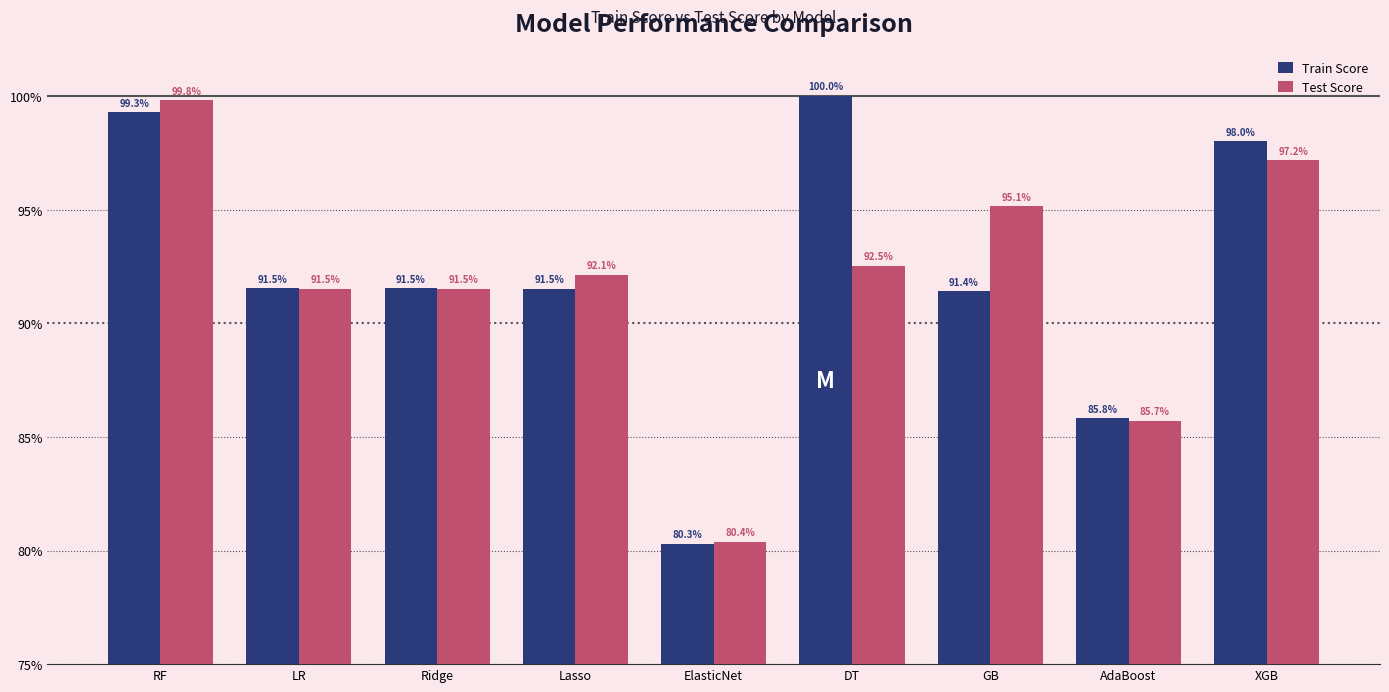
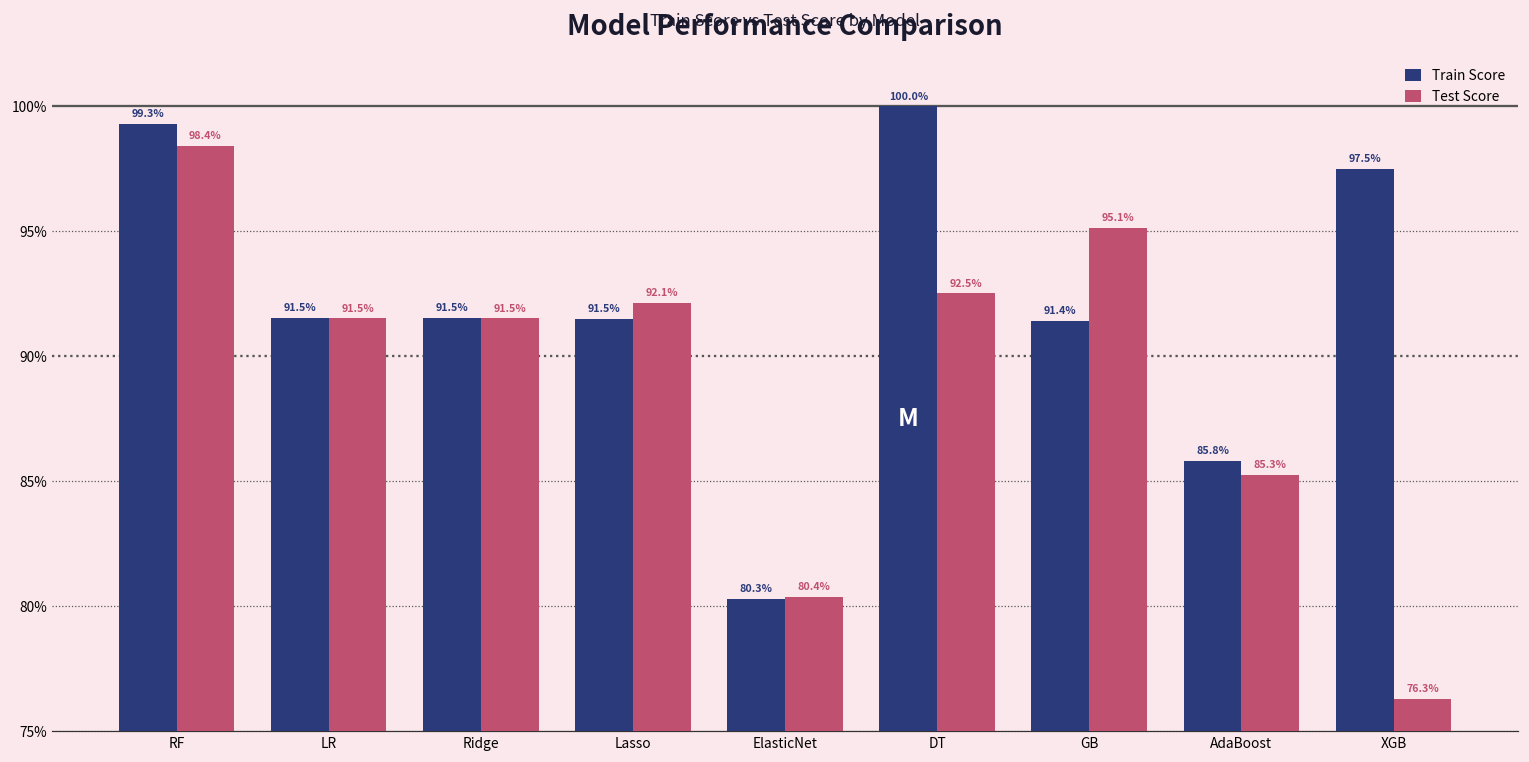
Test Score, RF: 99.8% -> 98.4%
Test Score, AdaBoost: 85.7% -> 85.3%
Train Score, XGB: 98.0% -> 97.5%
Test Score, XGB: 97.2% -> 76.3%
